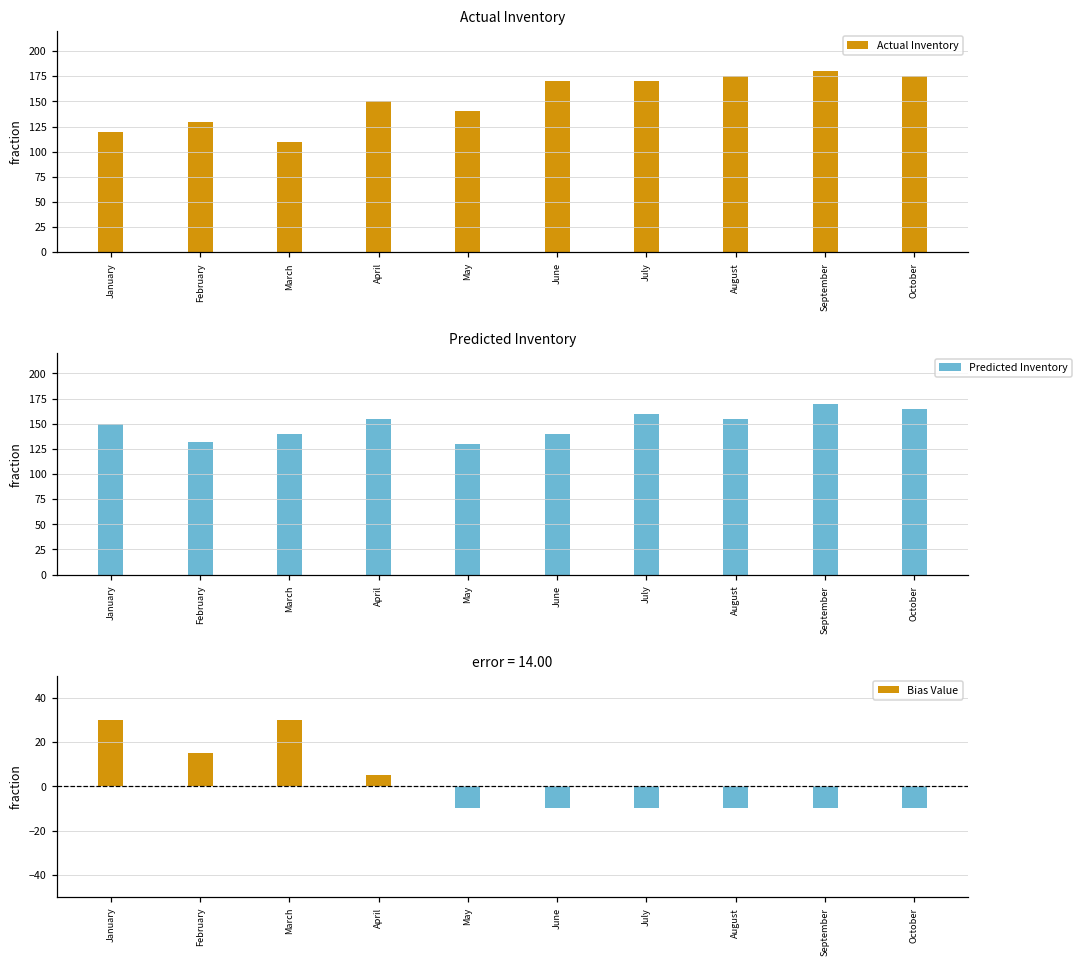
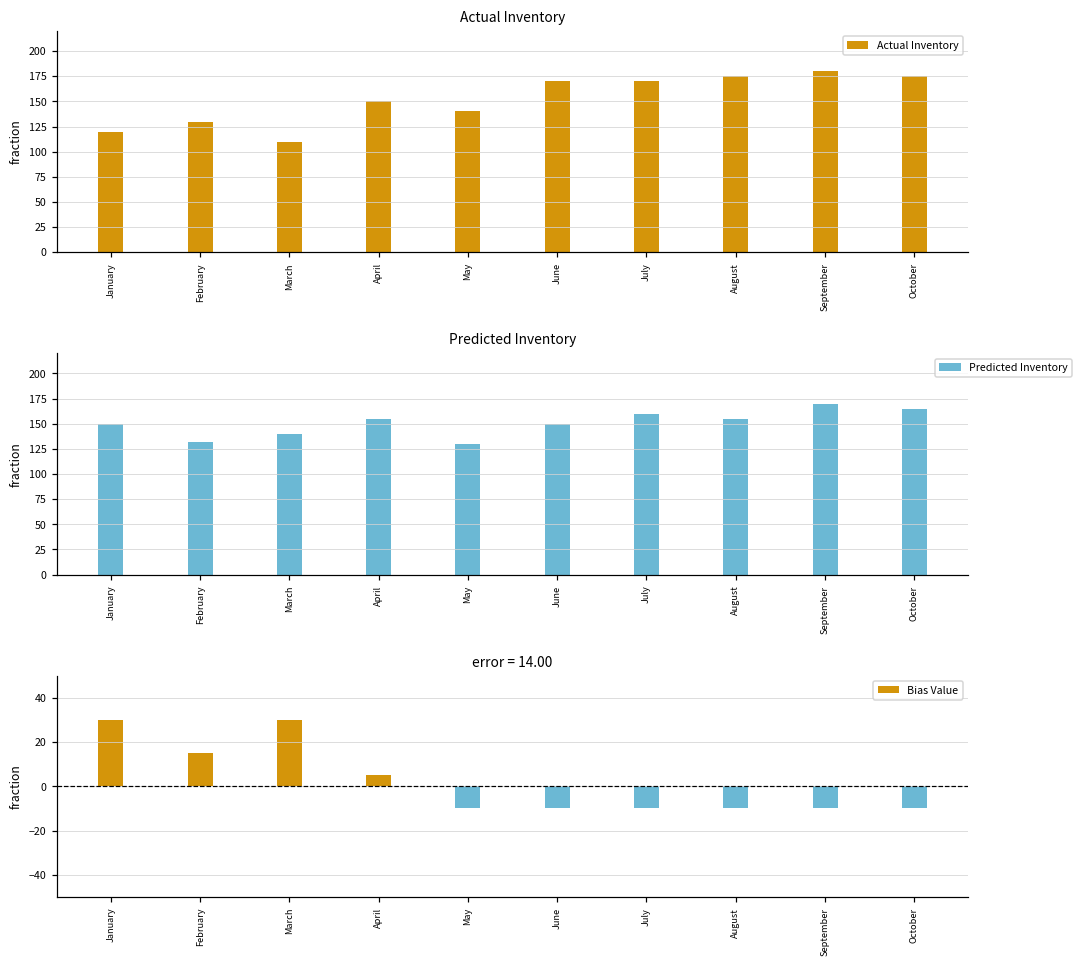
Predicted Inventory, June: 140 -> 150
